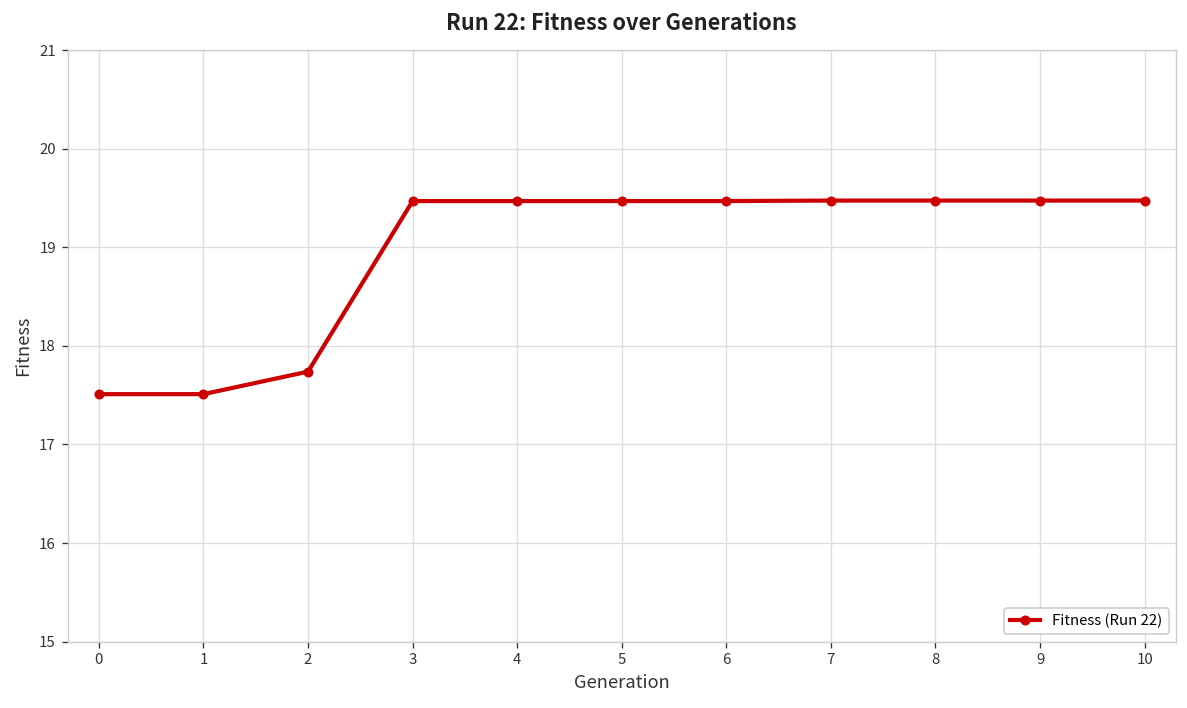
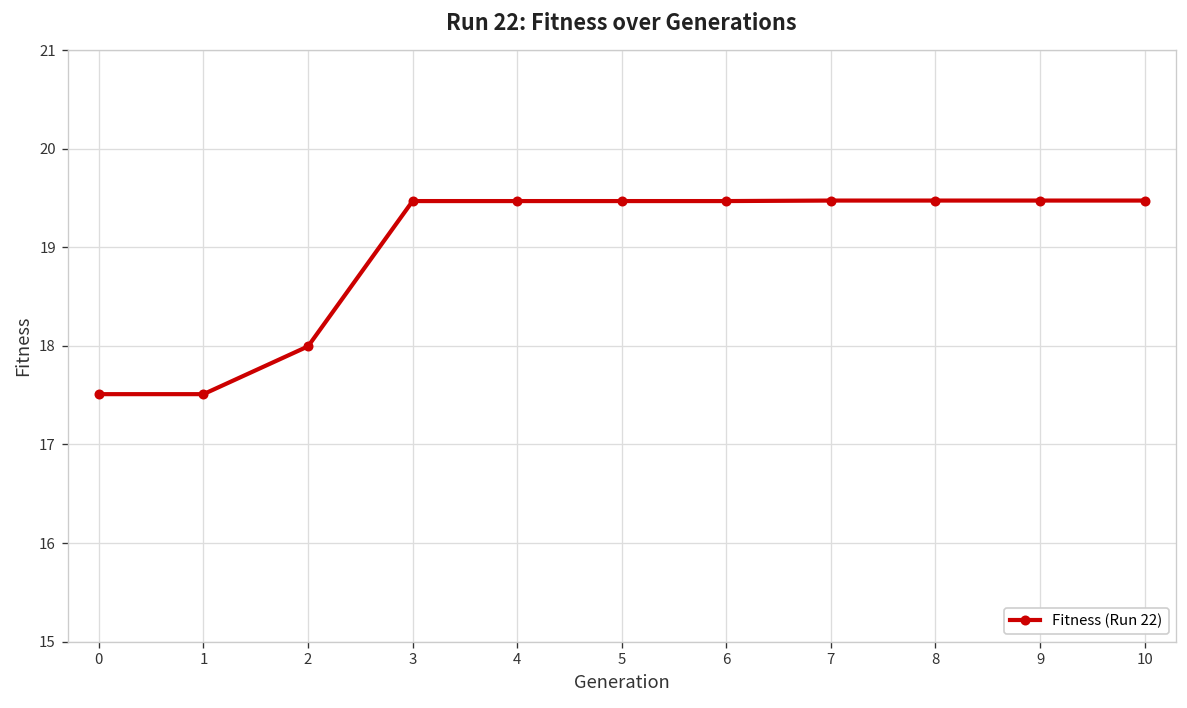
2: 17.7 -> 18.0
